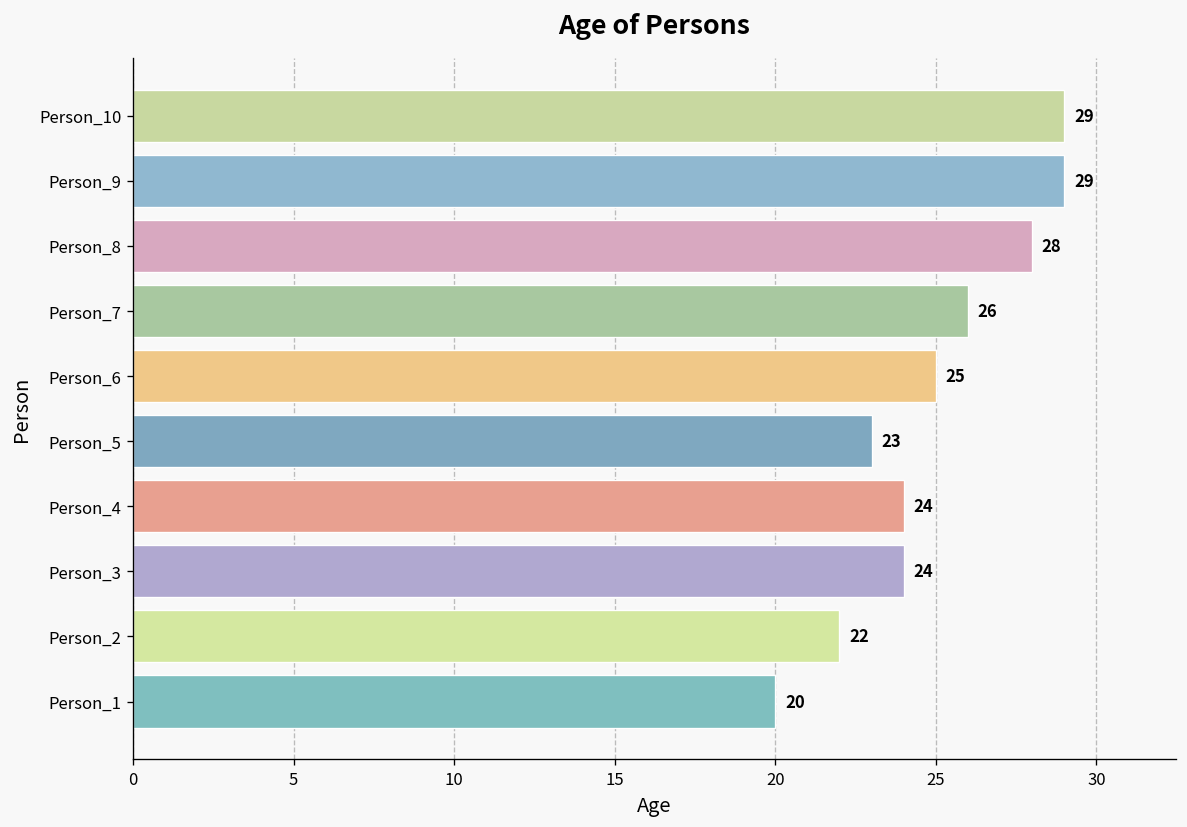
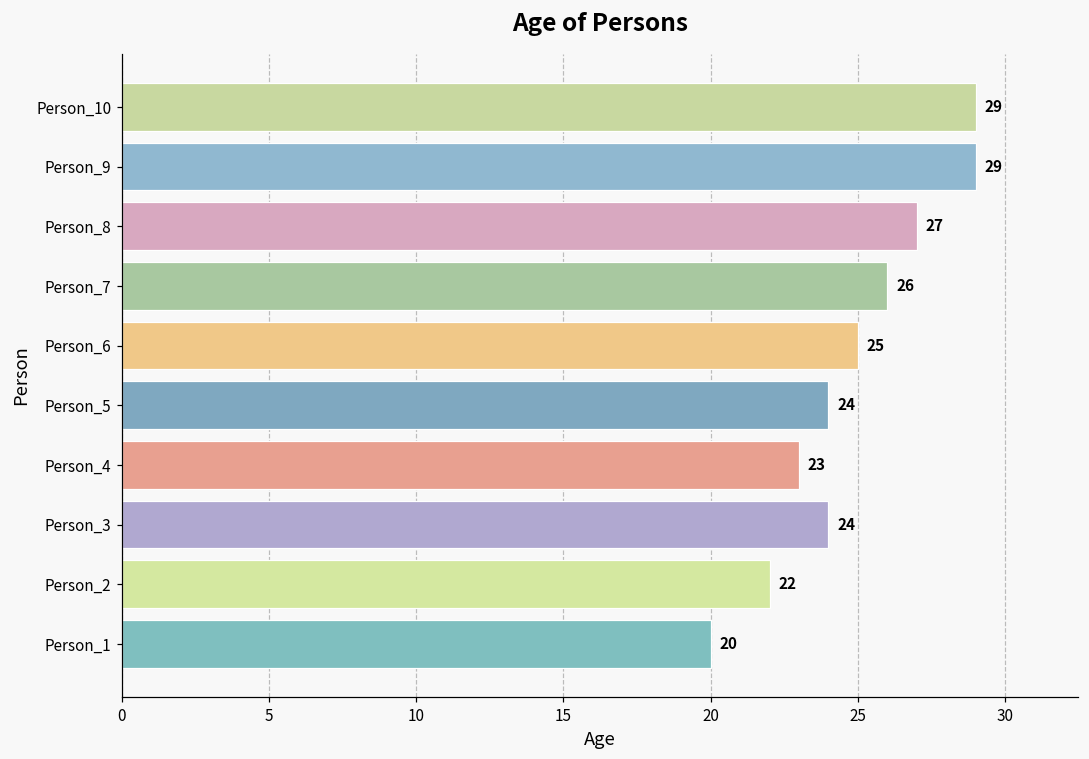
Person_8: 28 -> 27
Person_5: 23 -> 24
Person_4: 24 -> 23
